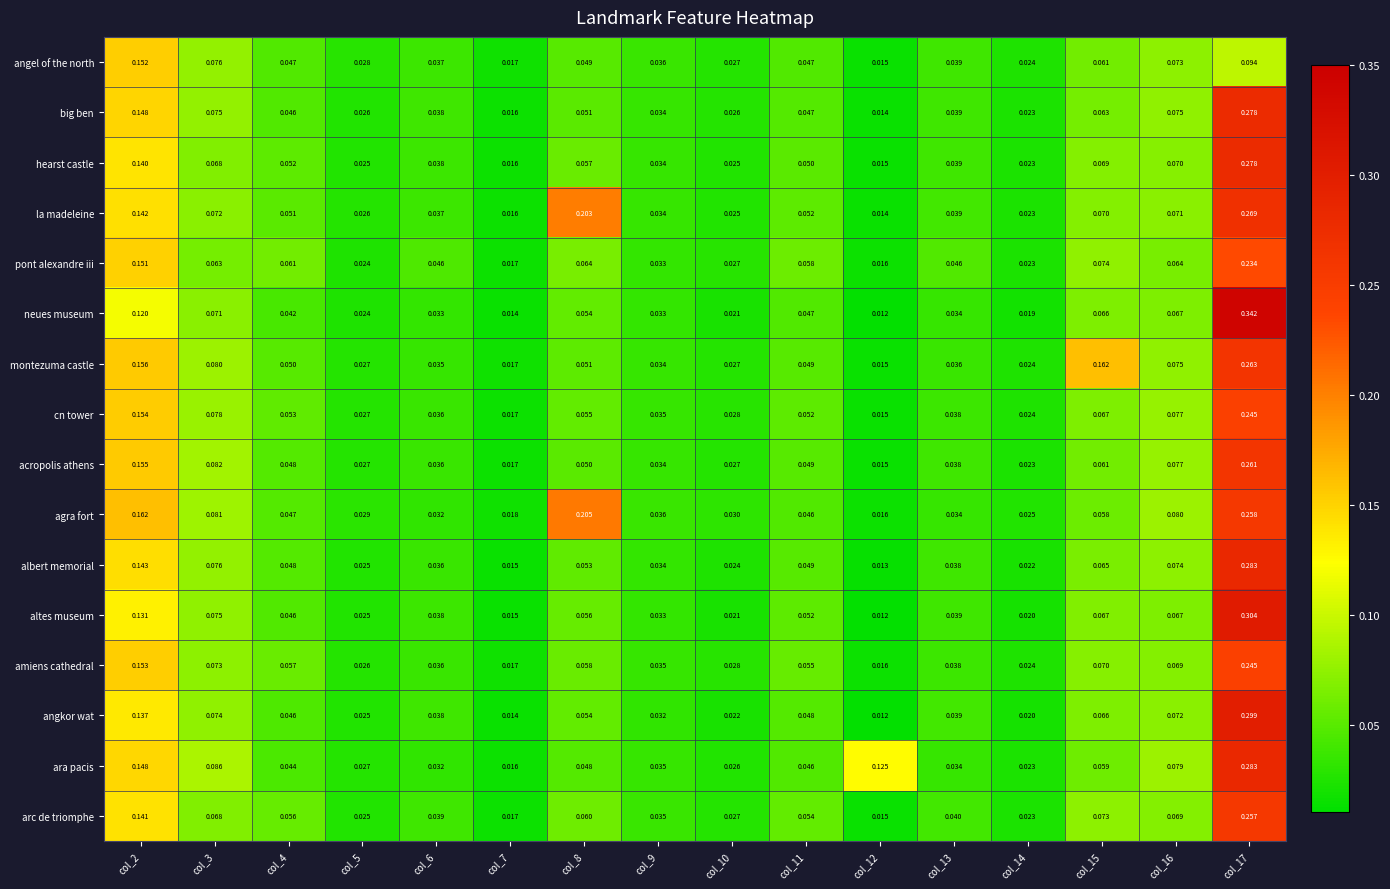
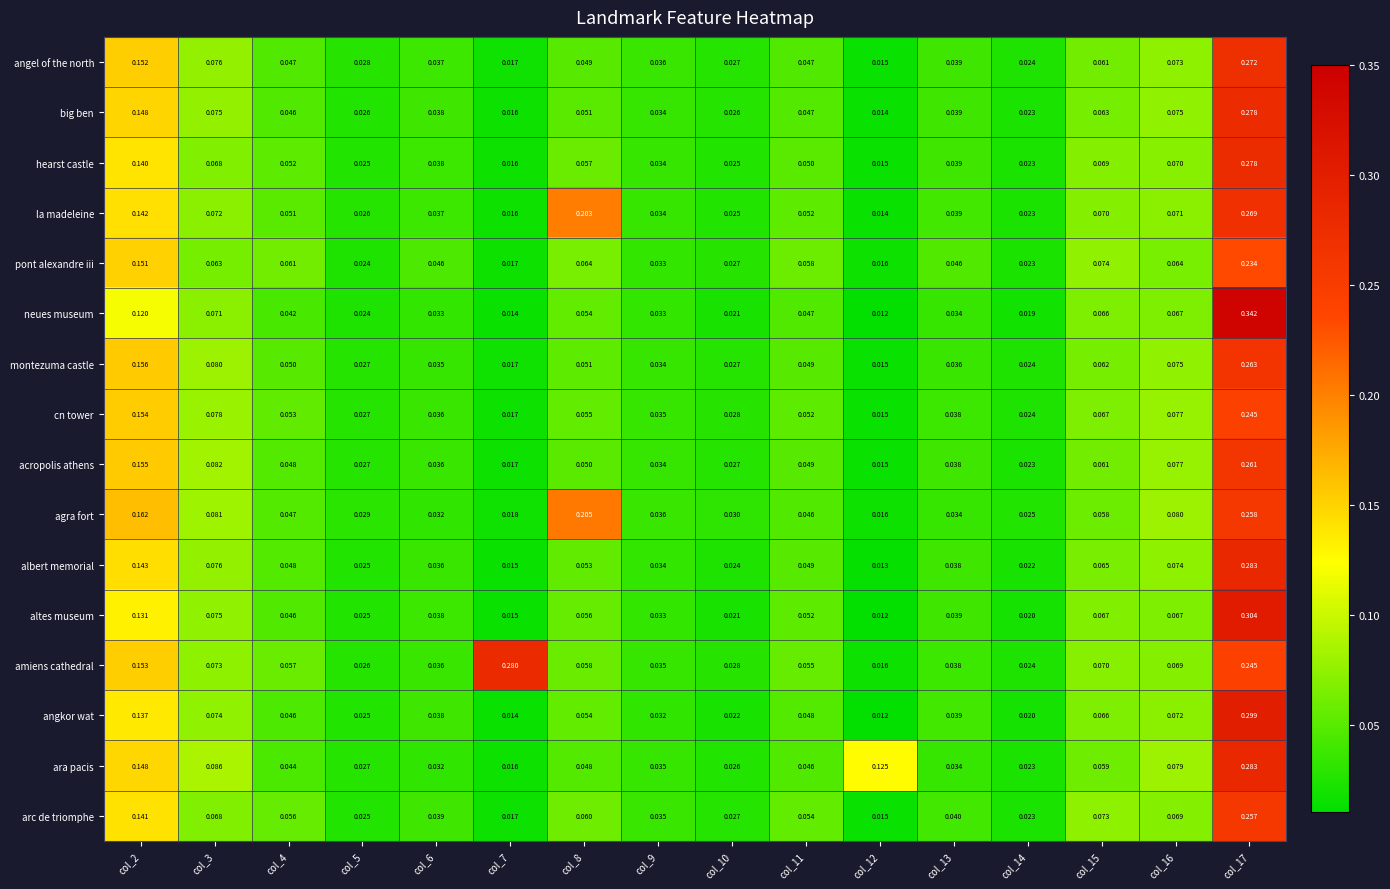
angel of the north, col_17: 0.094 -> 0.272
montezuma castle, col_15: 0.162 -> 0.062
amiens cathedral, col_7: 0.017 -> 0.280
